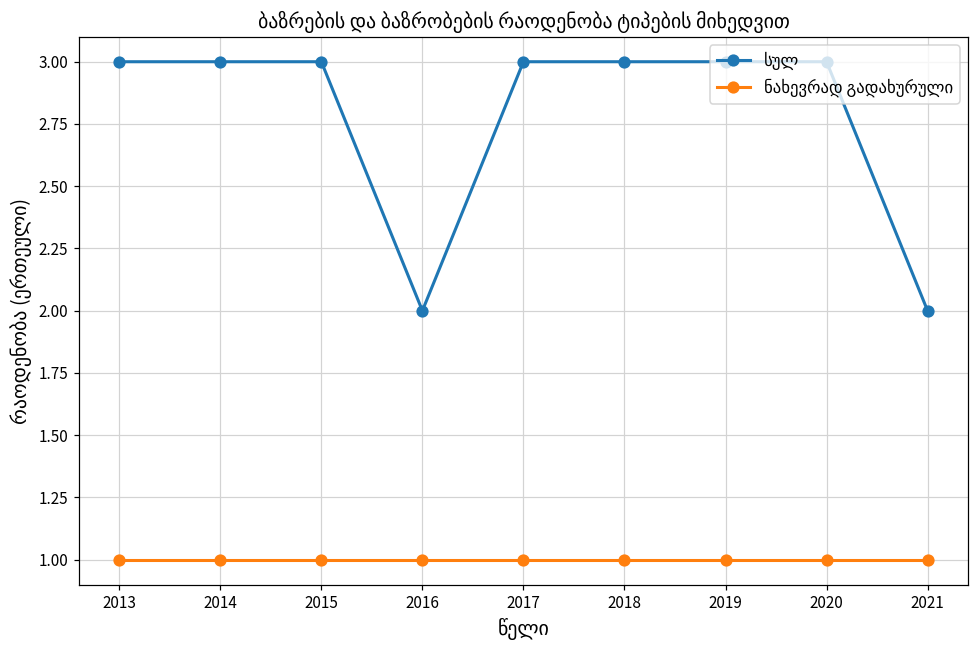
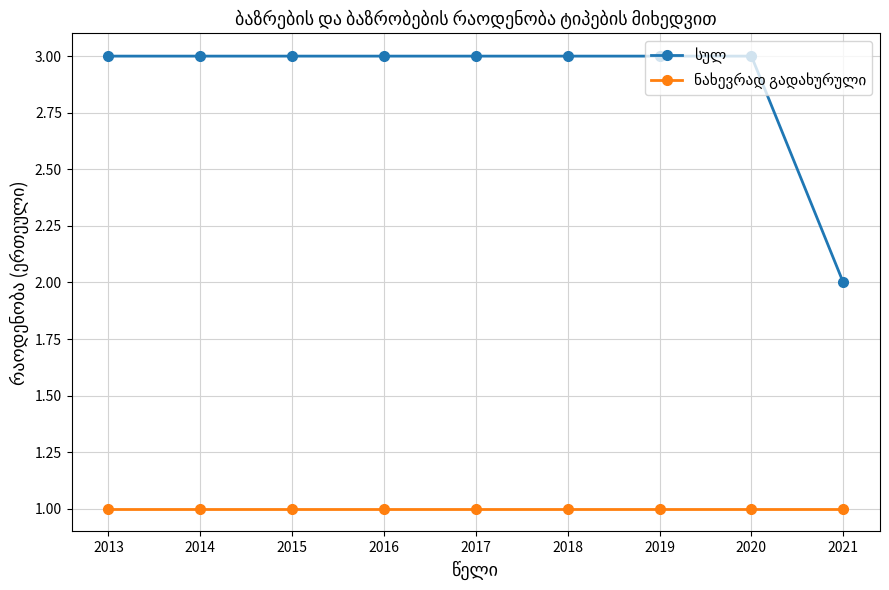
სულ, 2016: 2 -> 3
